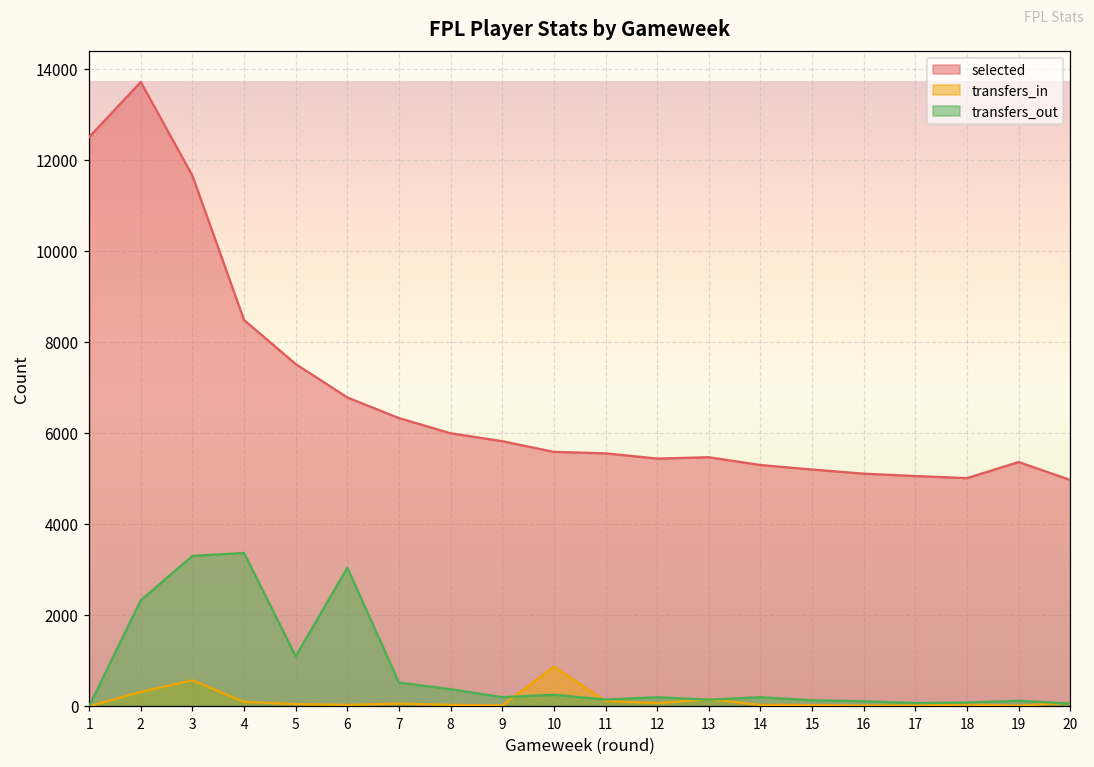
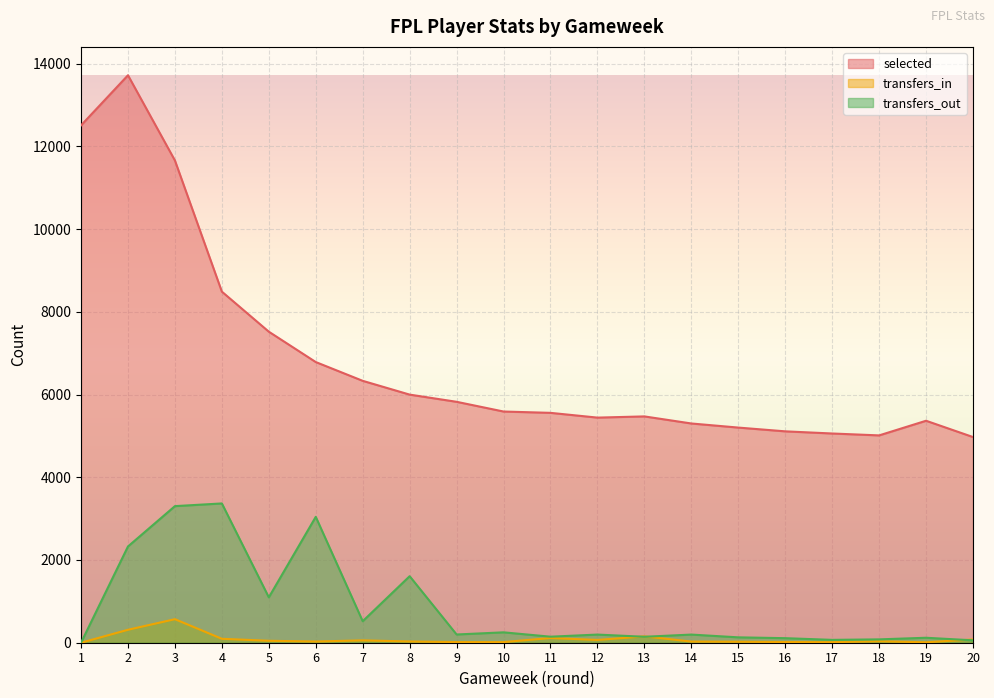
transfers_out, 8: 400 -> 1600
transfers_in, 10: 900 -> 0
